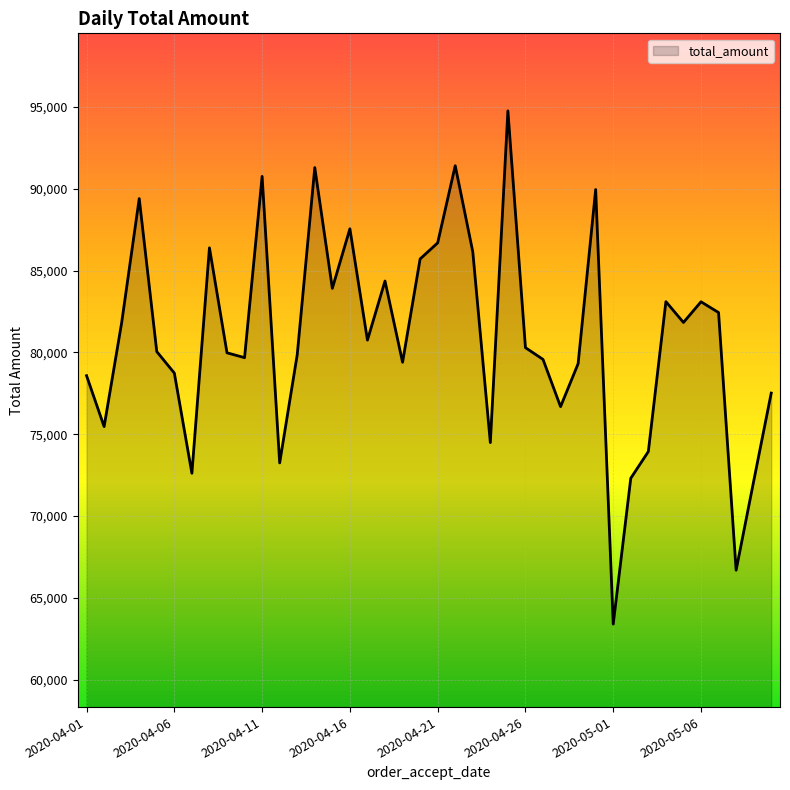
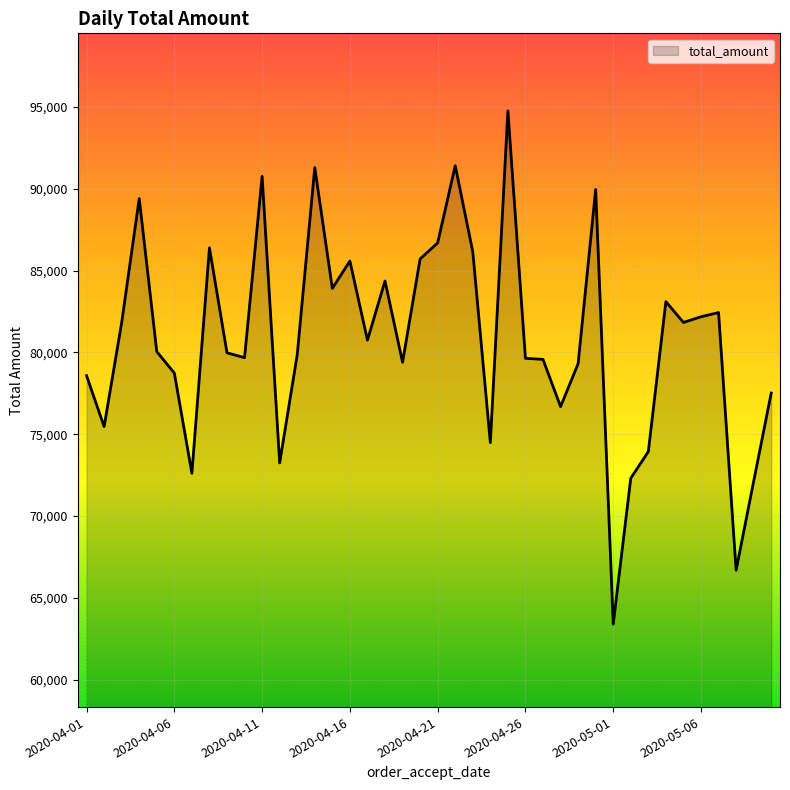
2020-04-16: 87,600 -> 85,600
2020-04-26: 80,300 -> 79,600
2020-05-06: 83,100 -> 82,200
